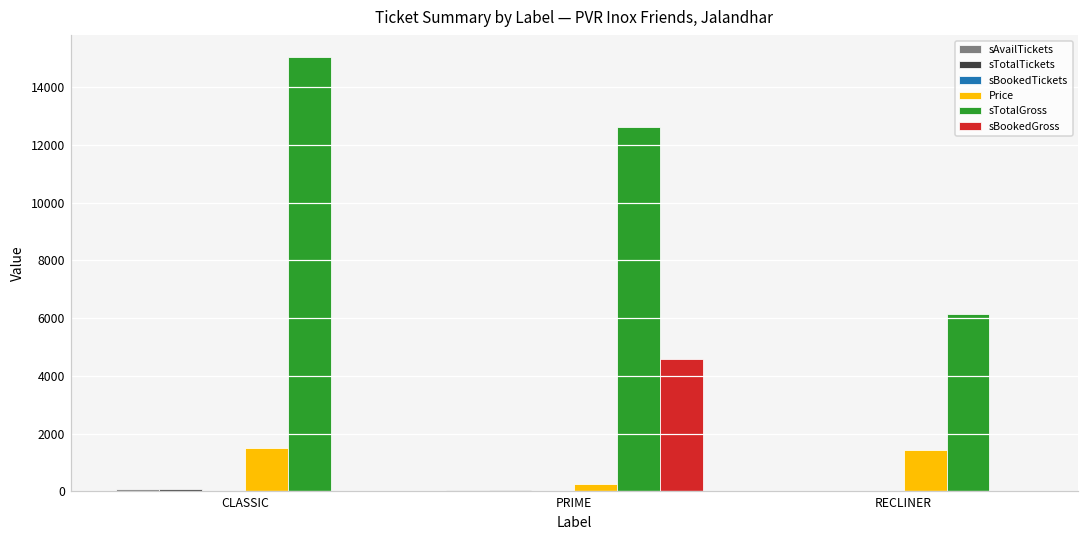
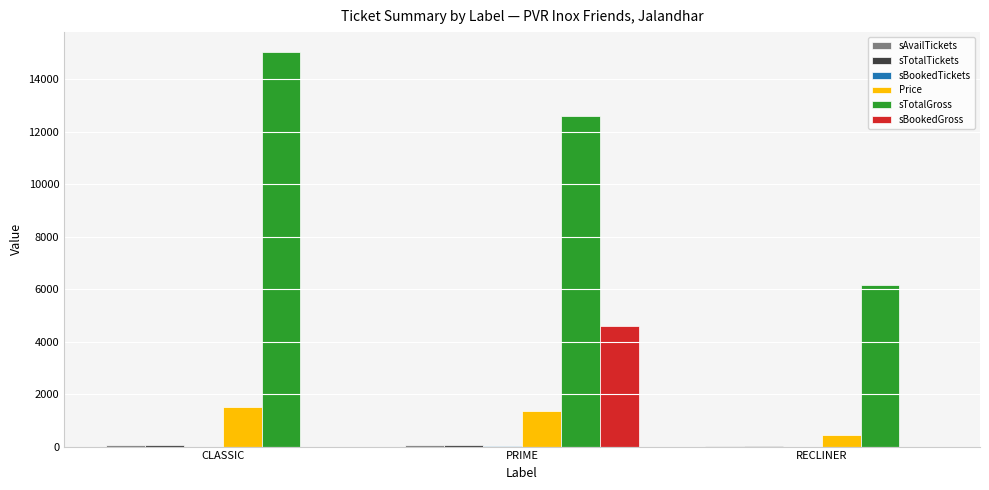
Price, PRIME: 300 -> 1300
Price, RECLINER: 1400 -> 400
